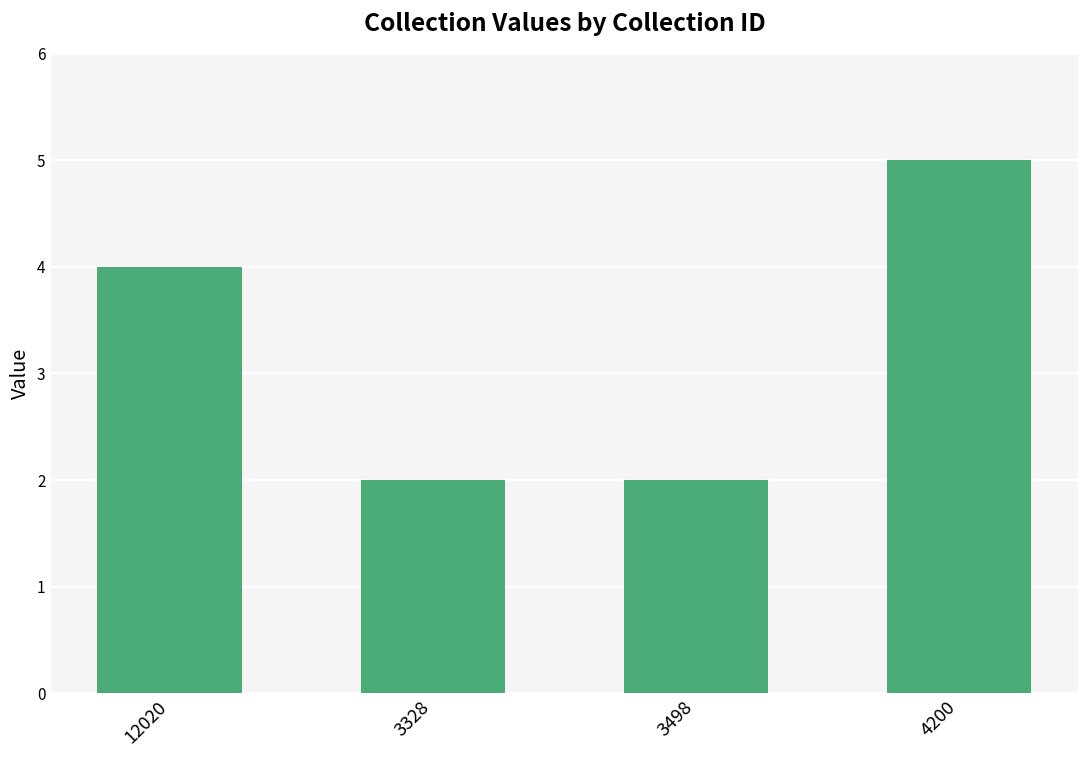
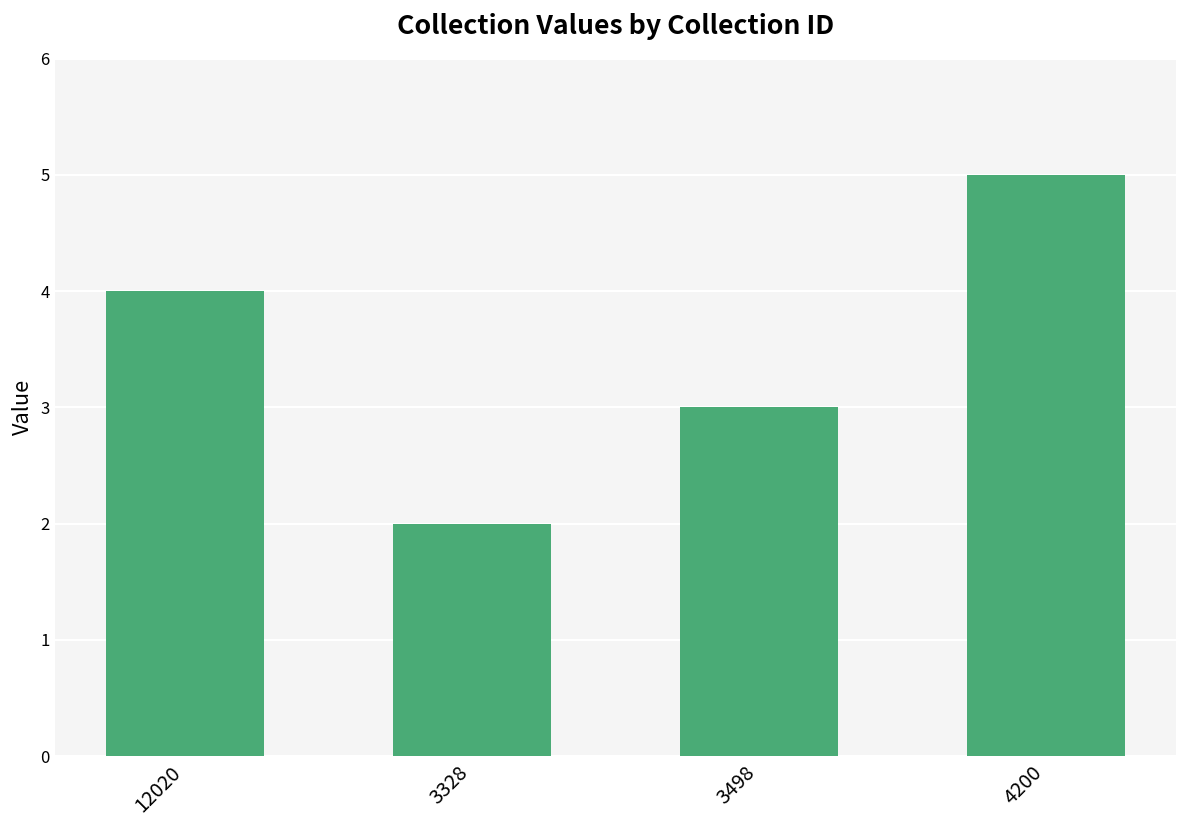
3498: 2 -> 3
